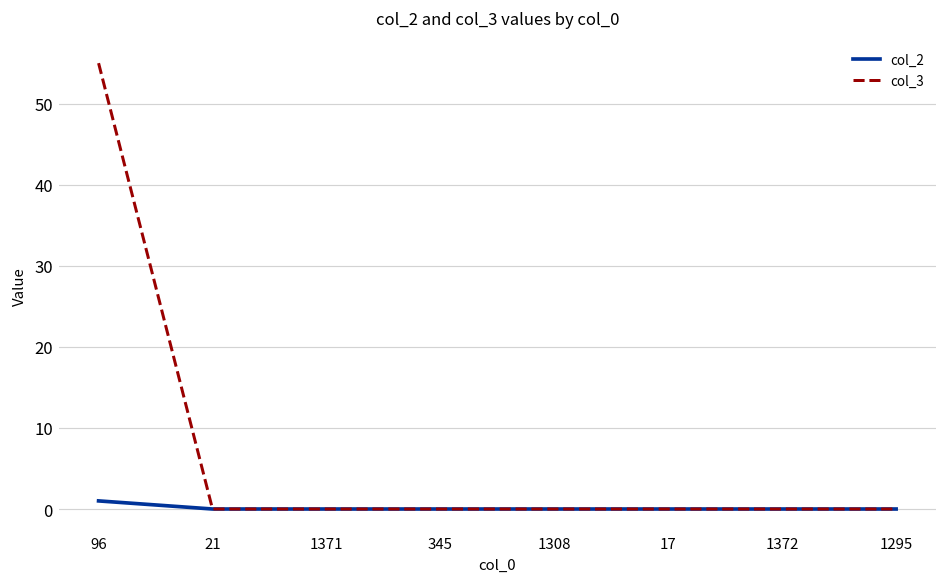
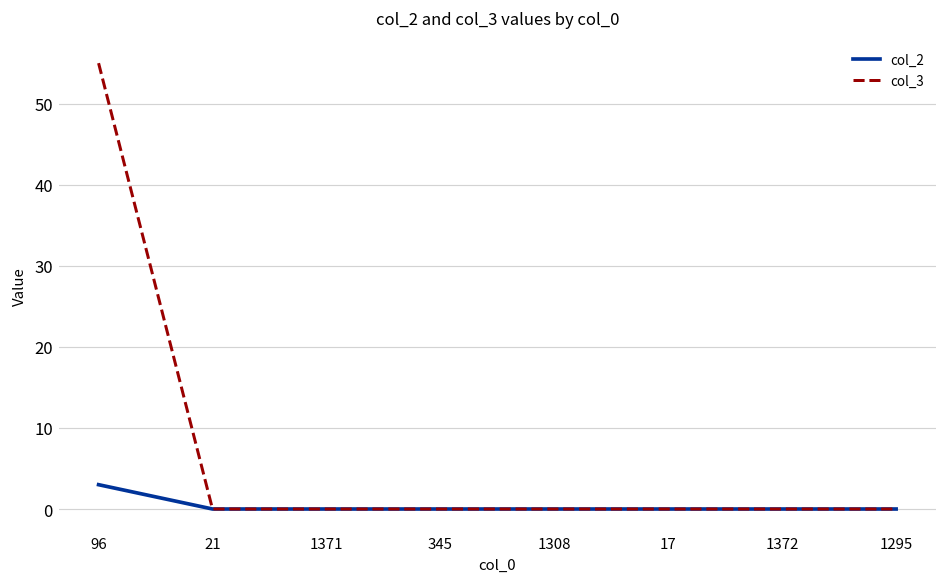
col_2, 96: 1 -> 3
